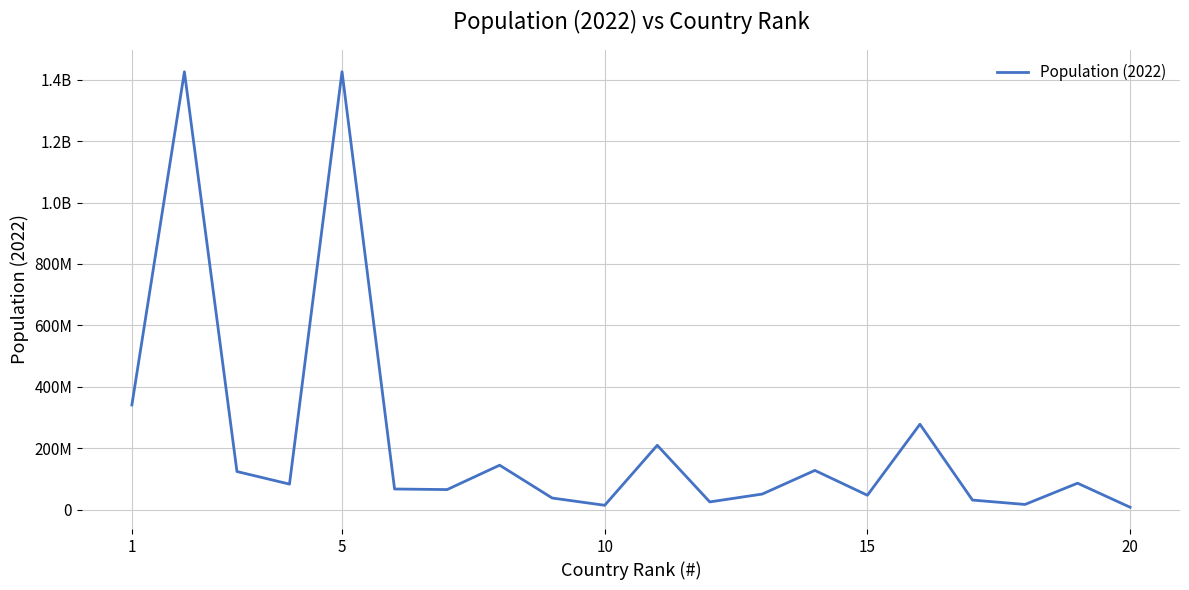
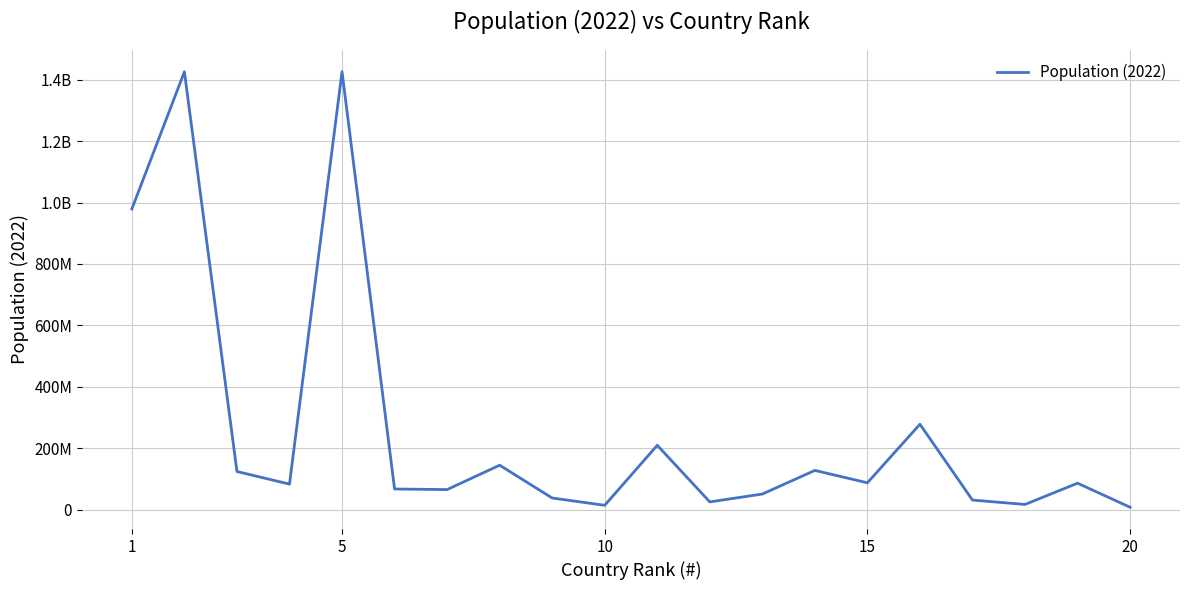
1: 340000000 -> 980000000
15: 50000000 -> 90000000
